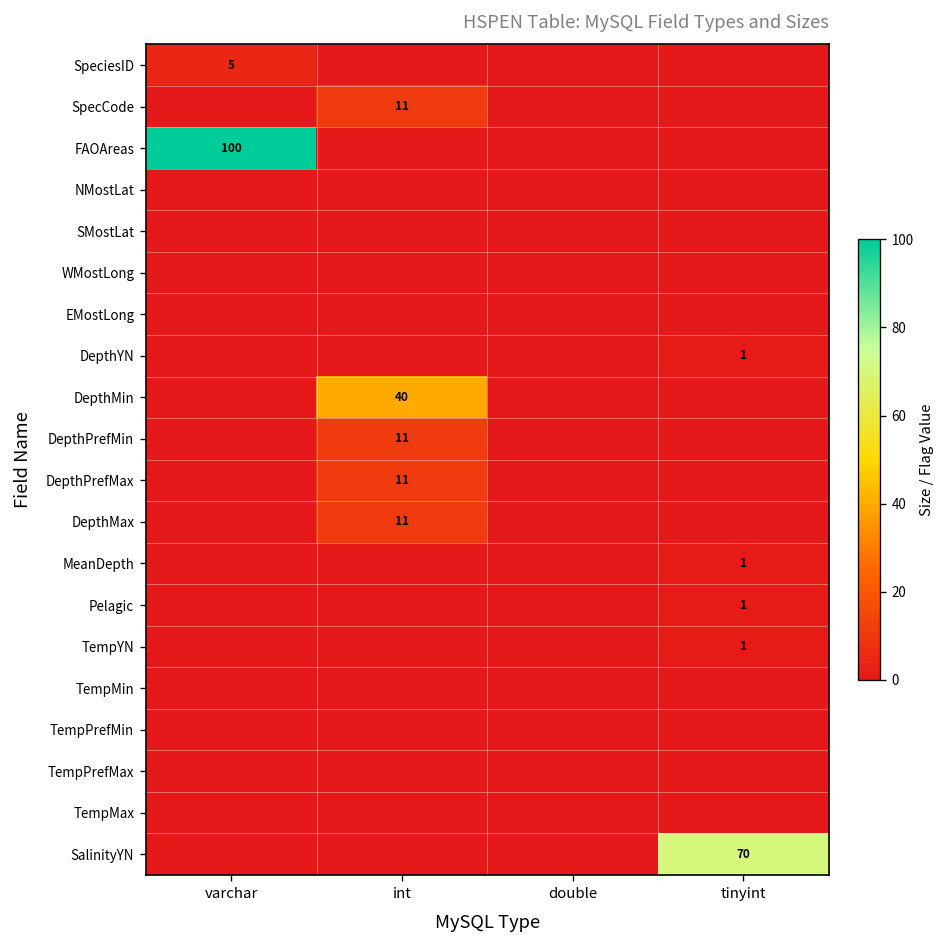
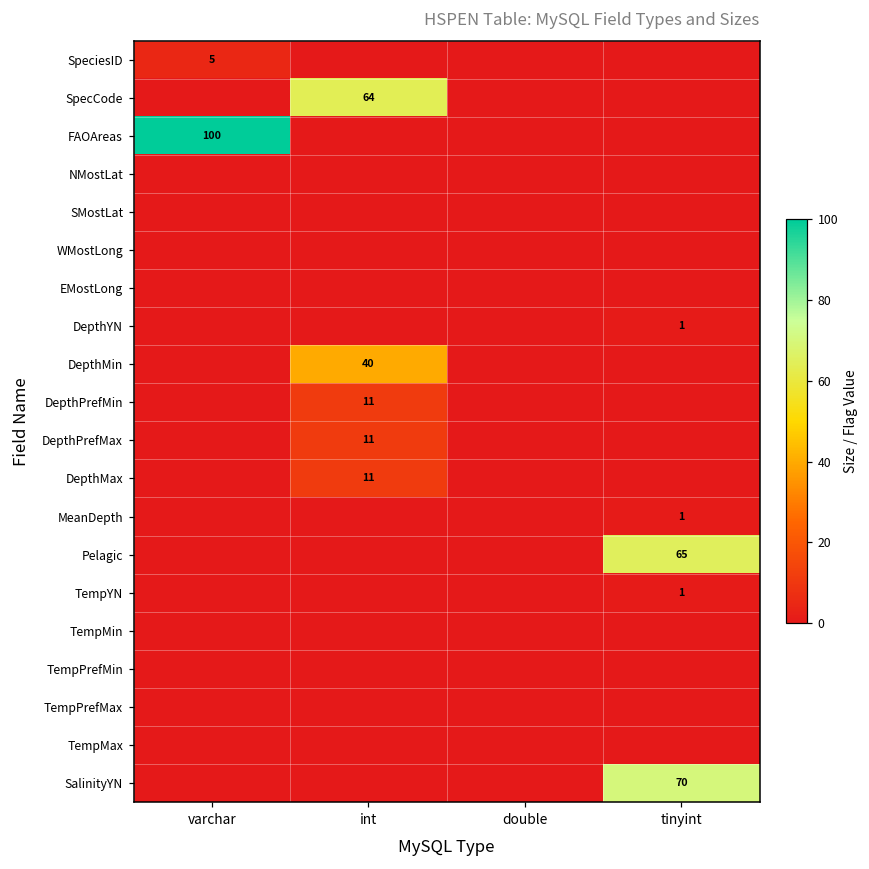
SpecCode, int: 11 -> 64
Pelagic, tinyint: 1 -> 65
